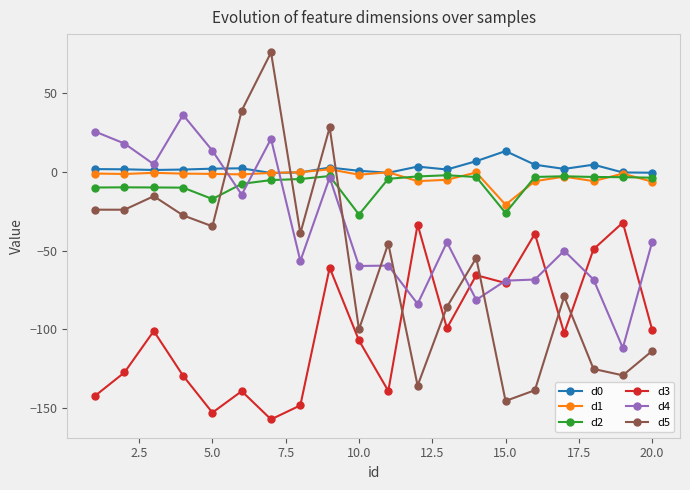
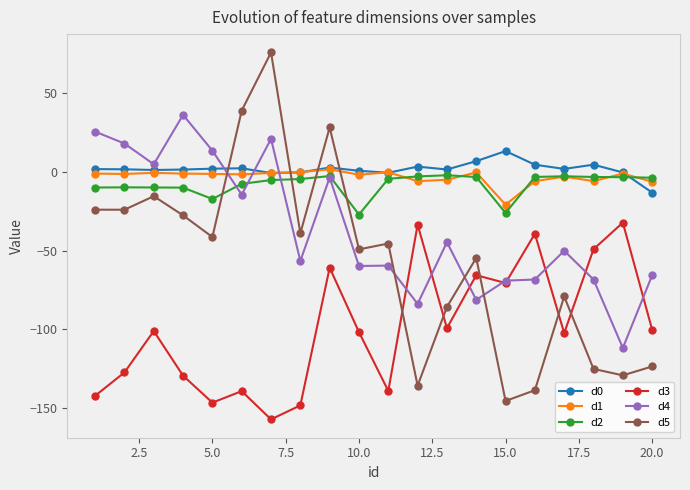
d3, 5.0: -153 -> -146
d5, 5.0: -35 -> -41
d3, 10.0: -107 -> -102
d5, 10.0: -100 -> -49
d0, 20.0: 0 -> -13
d4, 20.0: -44 -> -66
d5, 20.0: -114 -> -124
